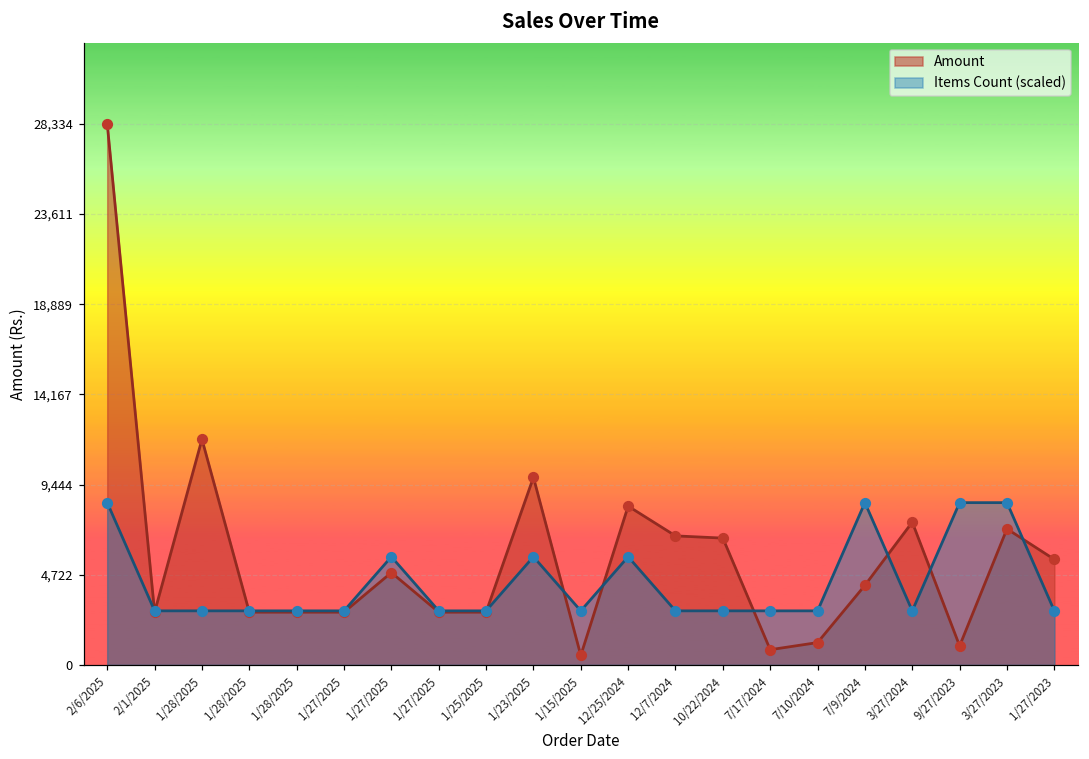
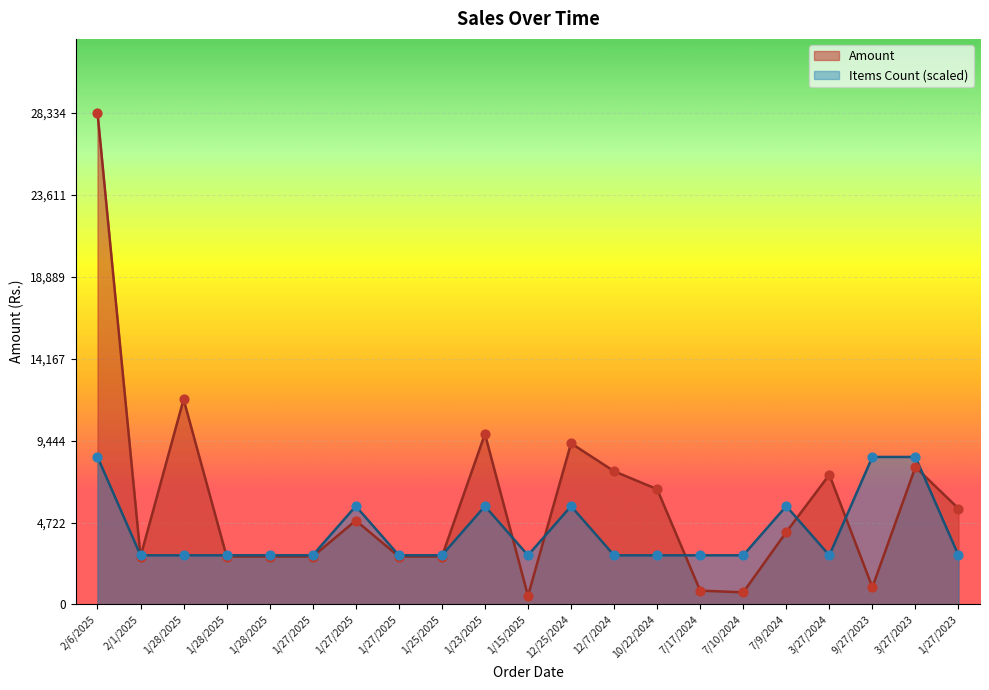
Amount, 12/25/2024: 8,300 -> 9,300
Amount, 12/7/2024: 6,800 -> 7,700
Amount, 7/10/2024: 1,200 -> 700
Items Count (scaled), 7/9/2024: 8,500 -> 5,700
Amount, 3/27/2023: 7,100 -> 7,900
